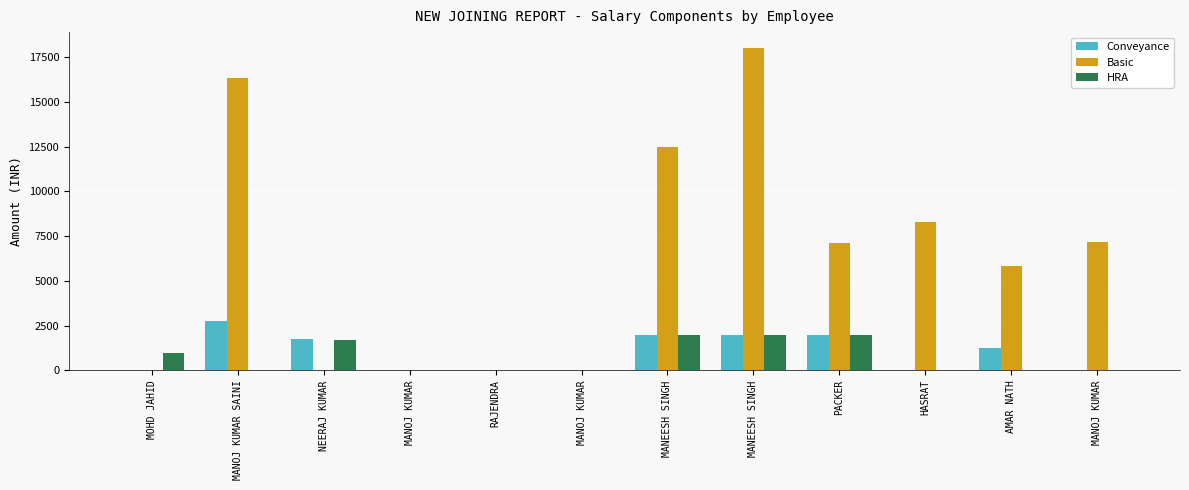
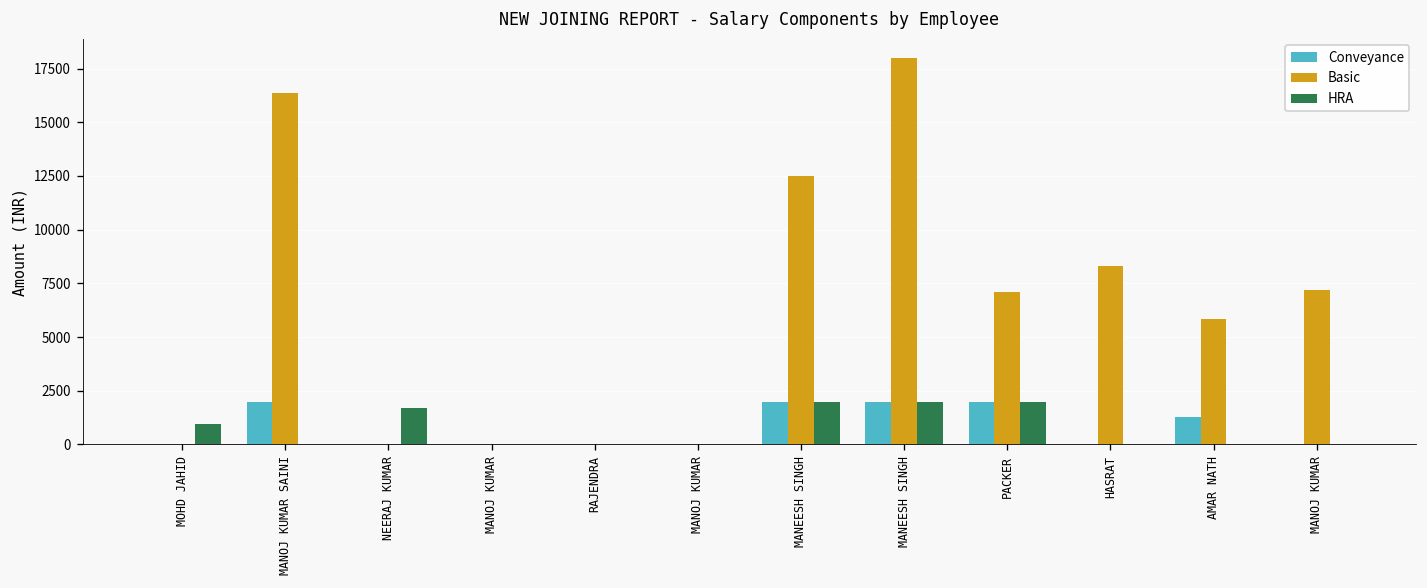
Conveyance, MANOJ KUMAR SAINI: 2700 -> 2000
Conveyance, NEERAJ KUMAR: 1800 -> 0
